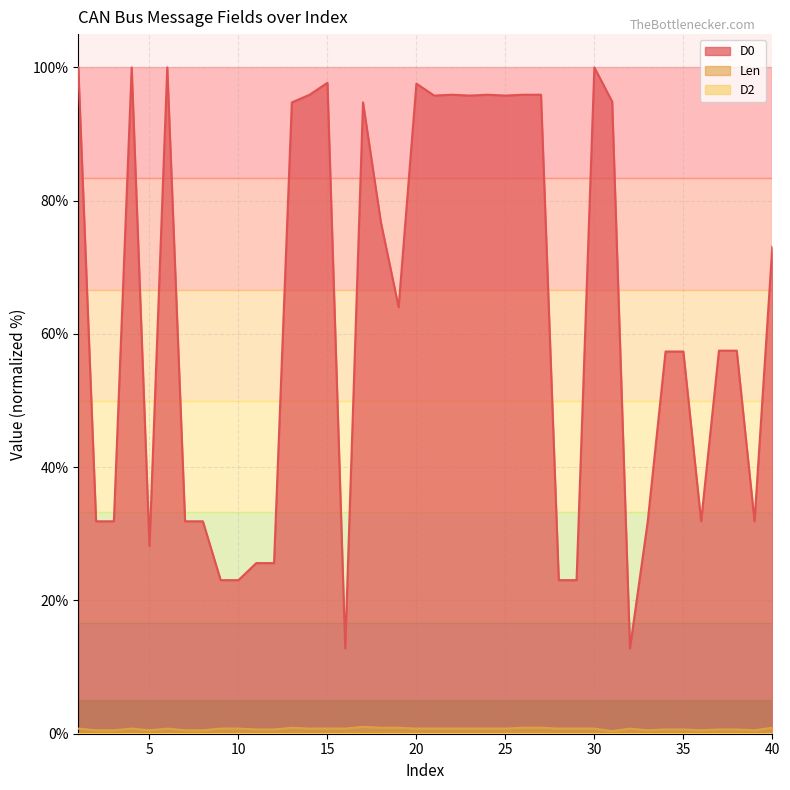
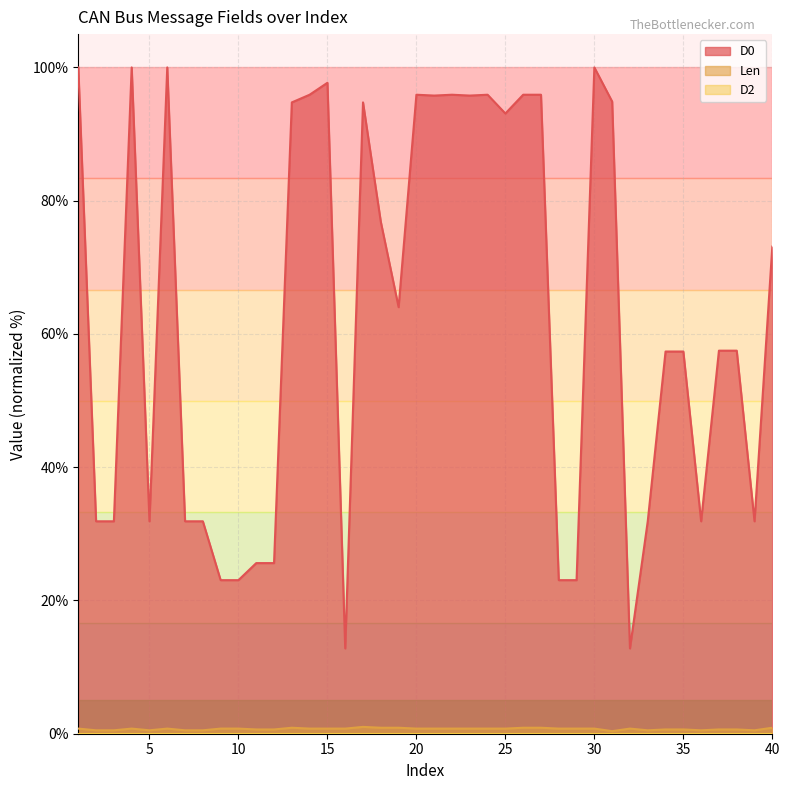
D0, 5: 28% -> 32%
D0, 20: 98% -> 96%
D0, 25: 96% -> 93%
